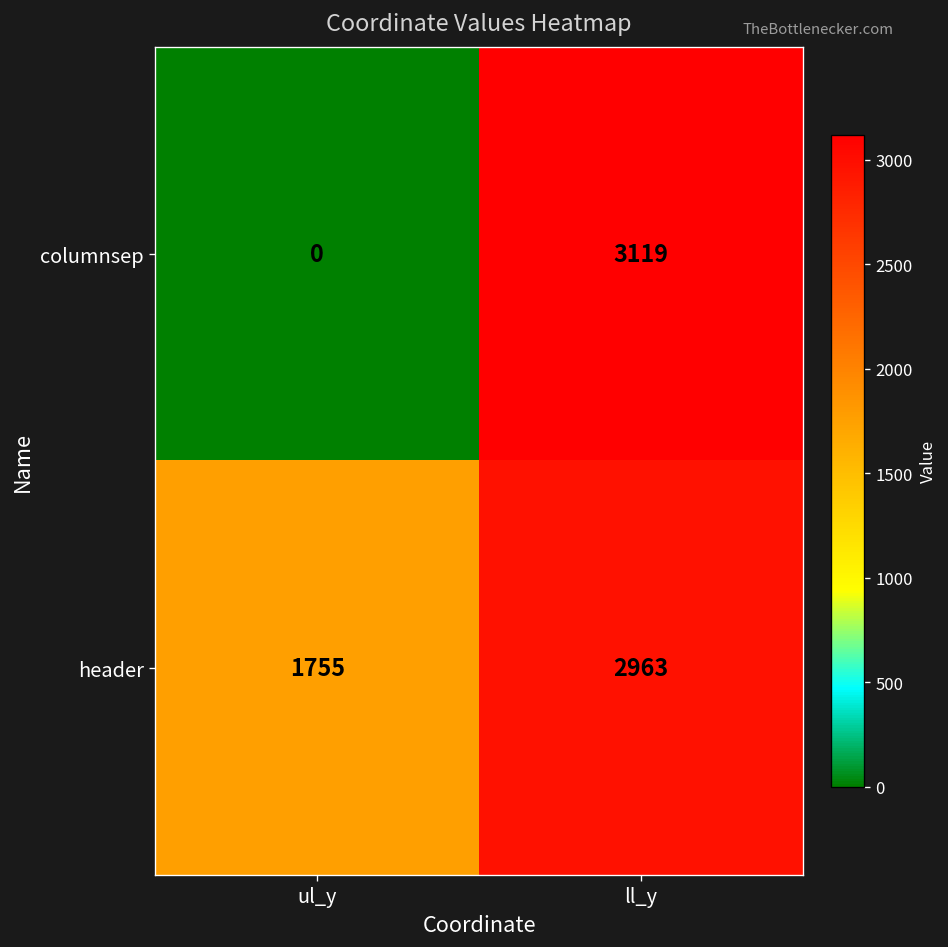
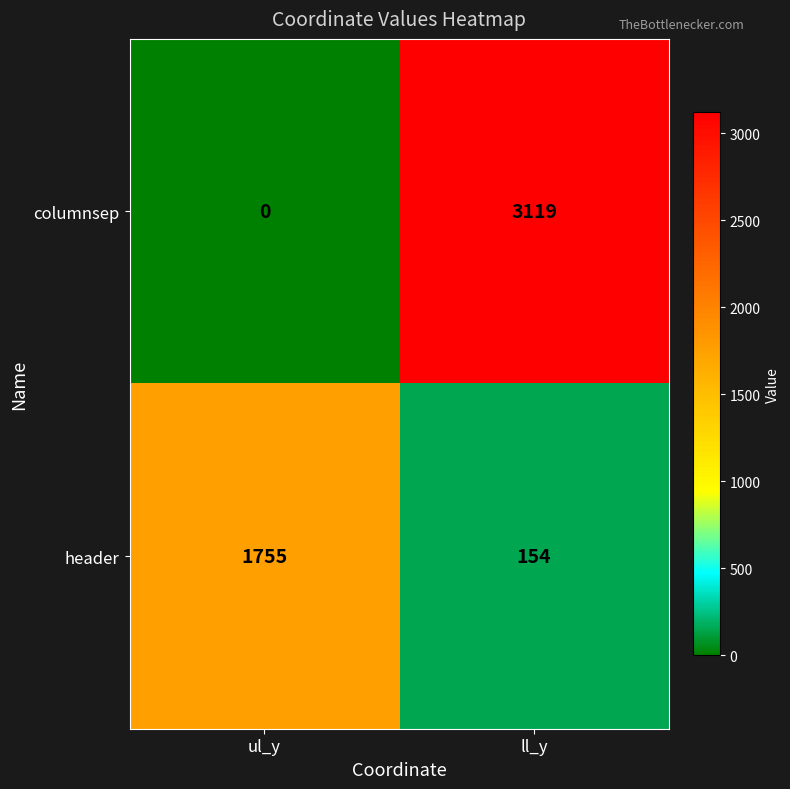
header, ll_y: 2963 -> 154
